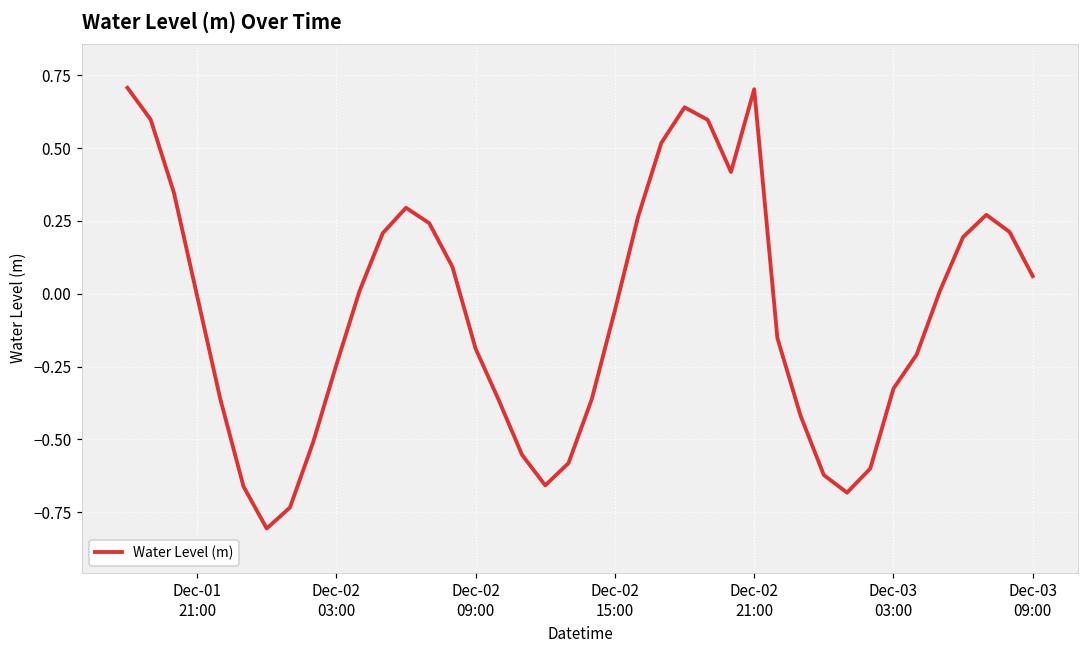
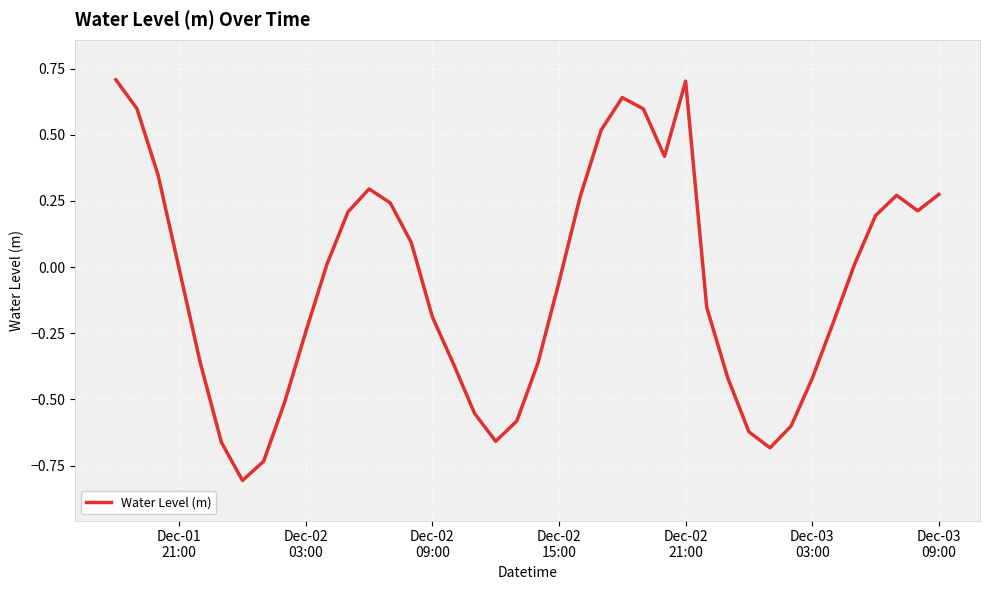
Dec-03 03:00: -0.33 -> -0.42
Dec-03 09:00: 0.06 -> 0.27
